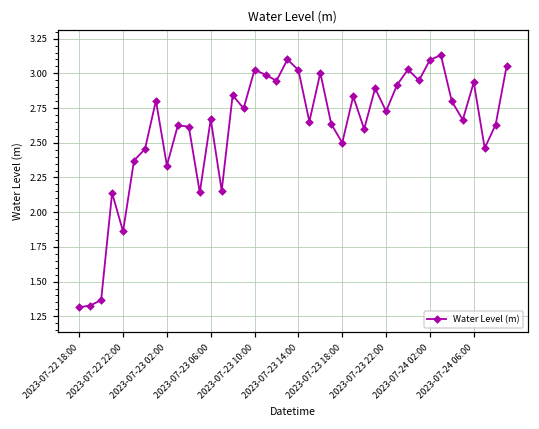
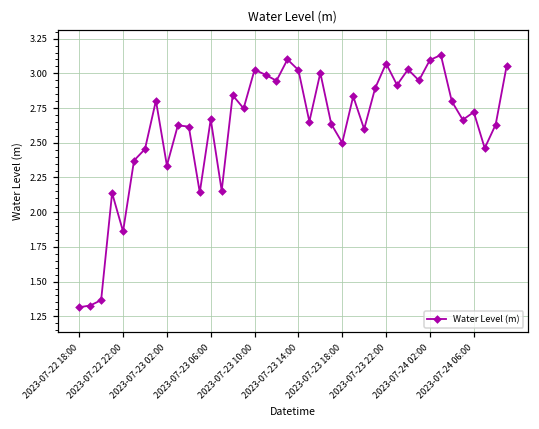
2023-07-23 22:00: 2.73 -> 3.07
2023-07-24 06:00: 2.94 -> 2.72
